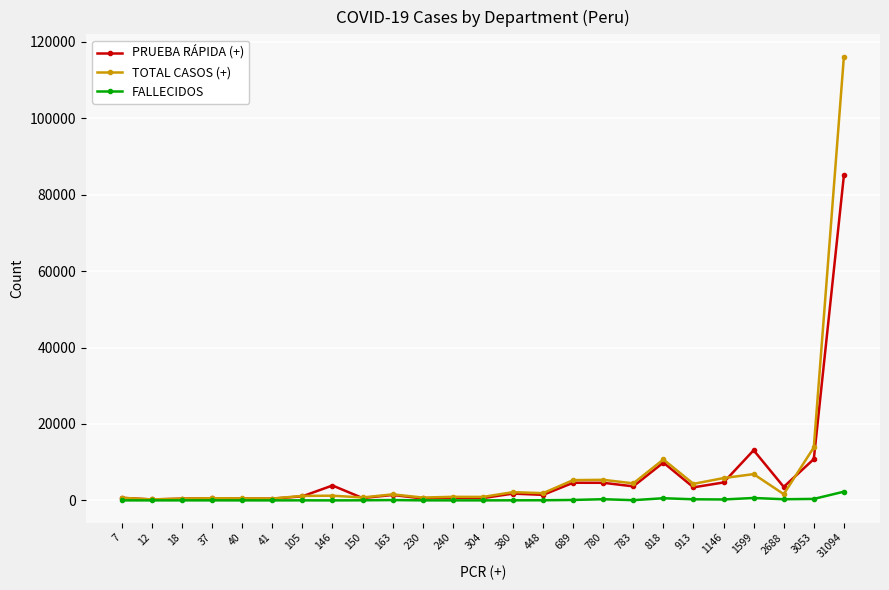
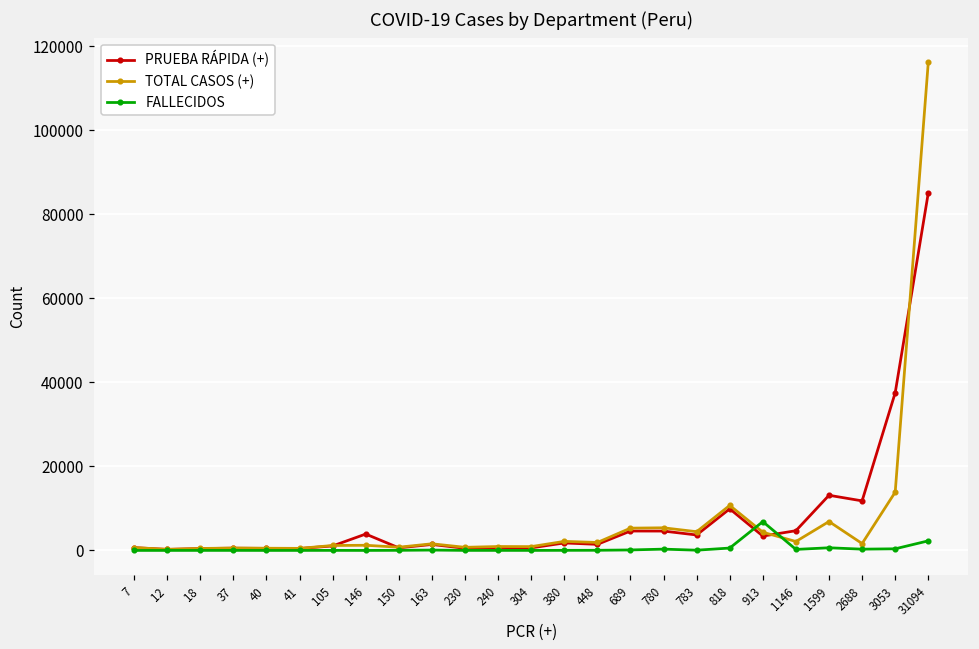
FALLECIDOS, 913: 0 -> 7000
TOTAL CASOS (+), 1146: 6000 -> 2000
PRUEBA RÁPIDA (+), 2688: 4000 -> 12000
PRUEBA RÁPIDA (+), 3053: 11000 -> 38000
